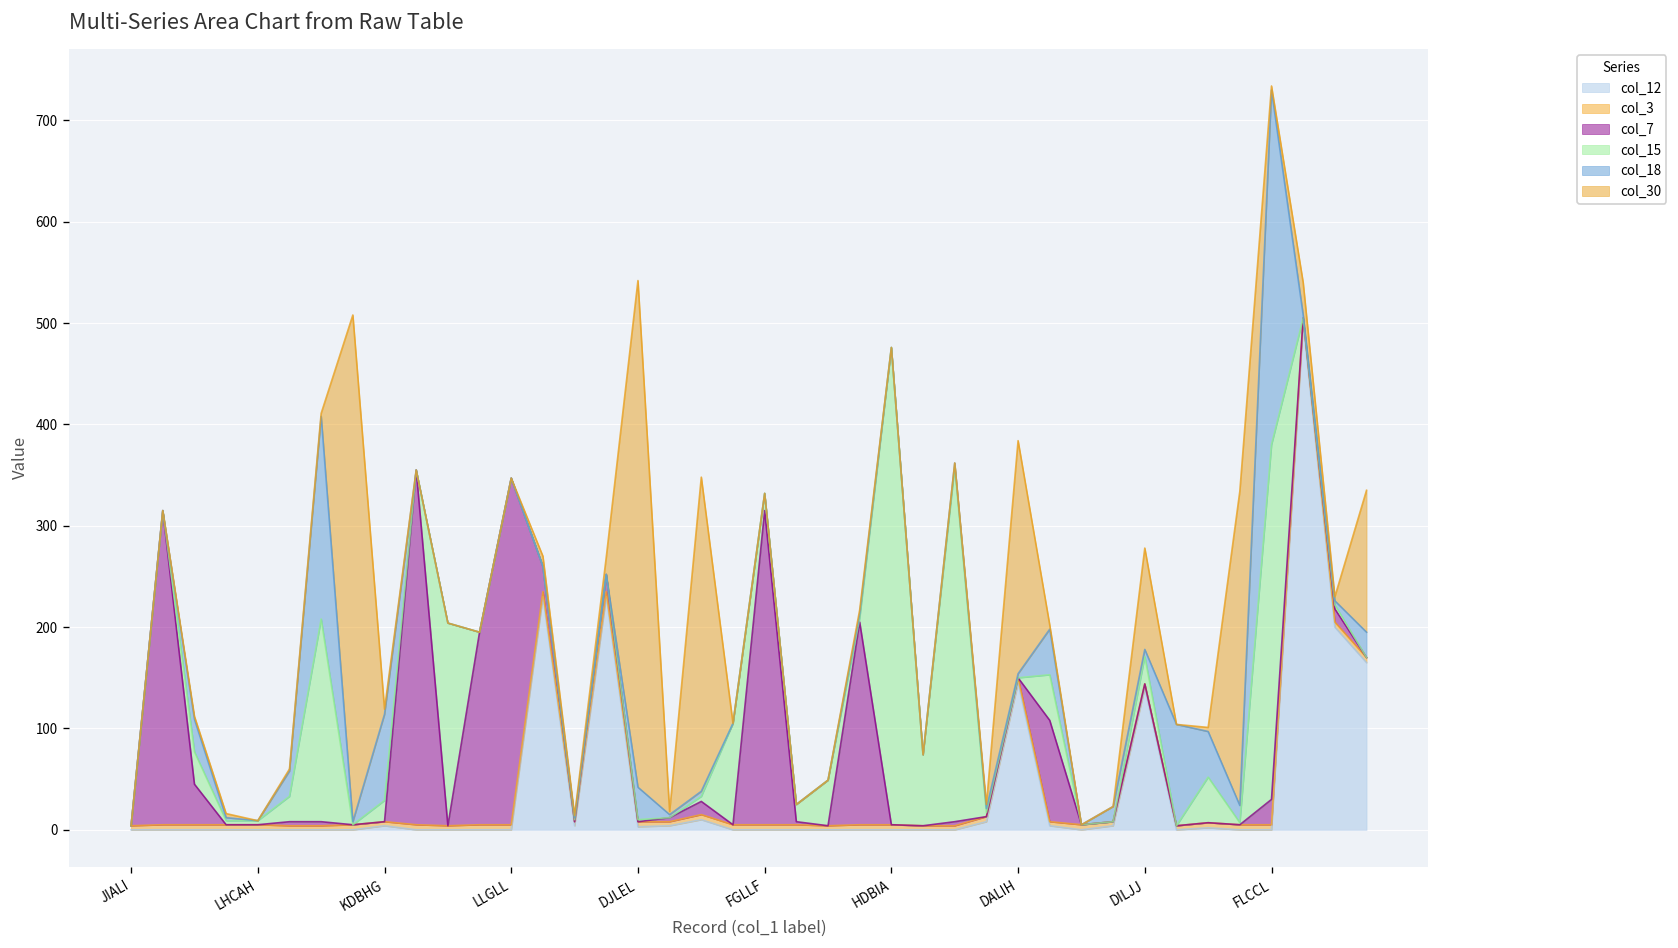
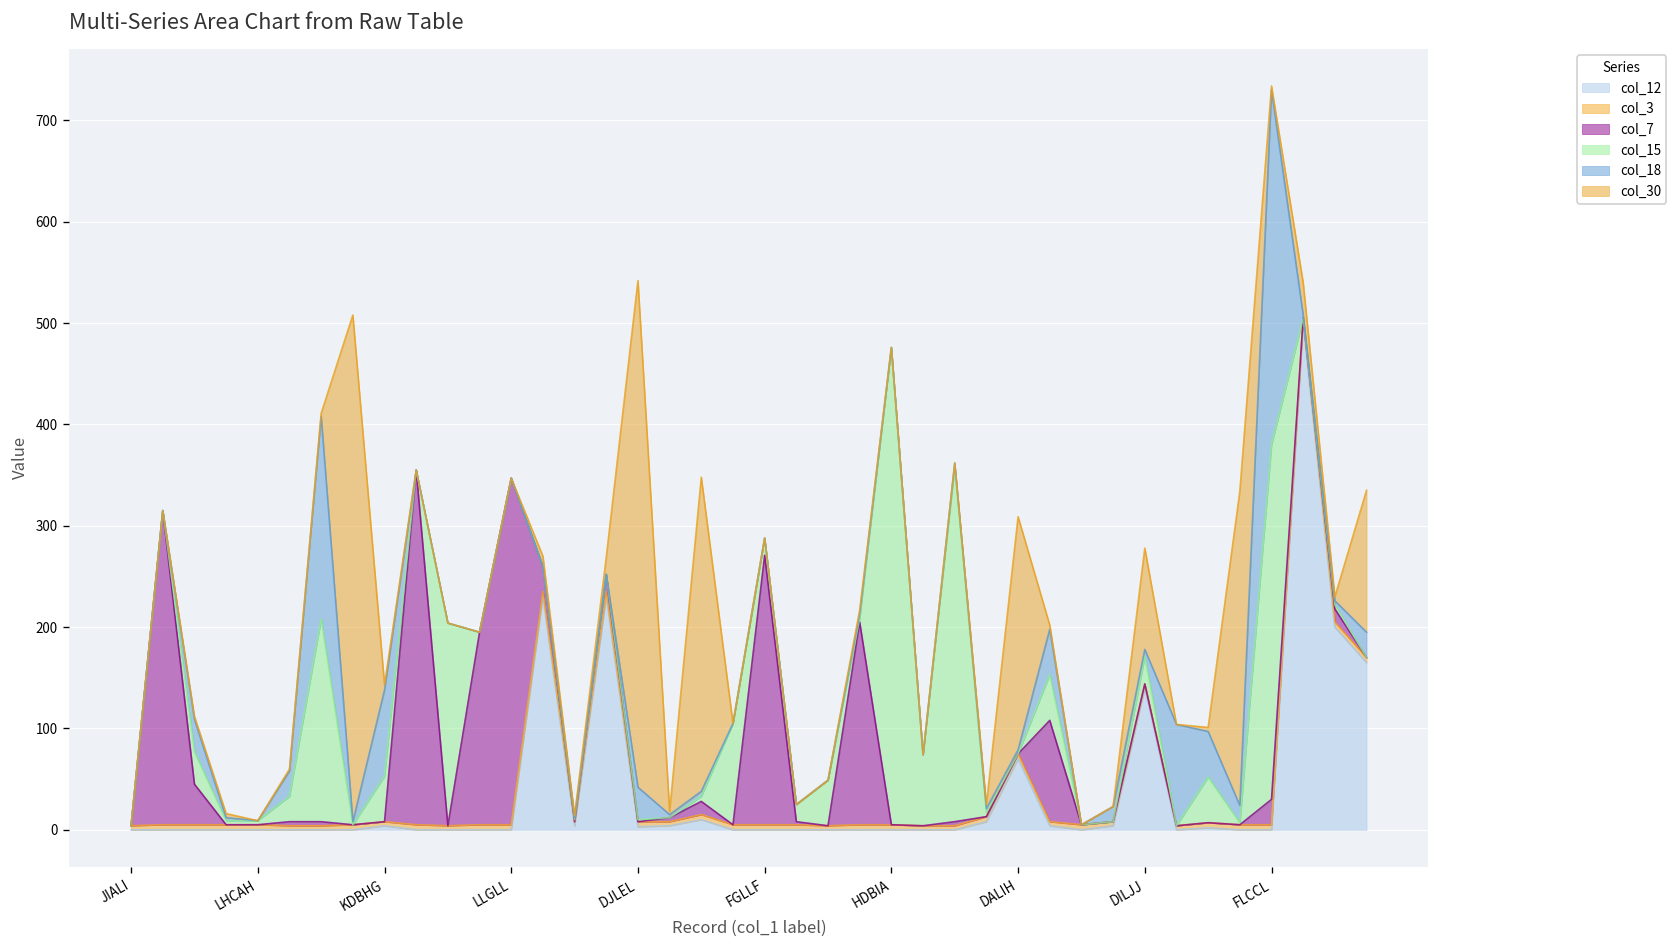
col_15, KDBHG: 20 -> 50
col_7, FGLLF: 310 -> 270
col_12, DALIH: 150 -> 70
